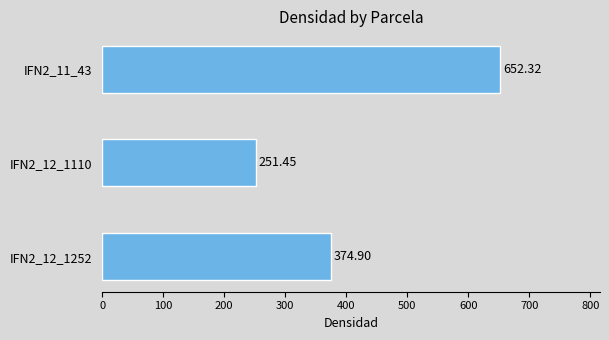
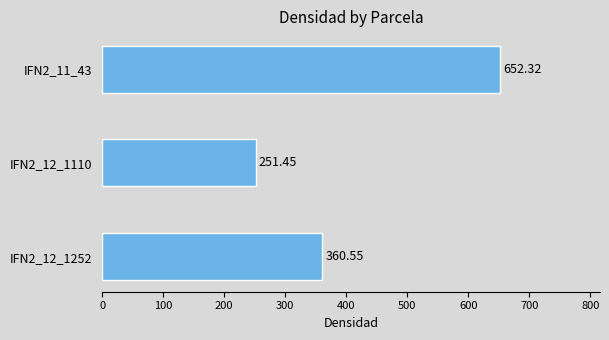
IFN2_12_1252: 374.90 -> 360.55
